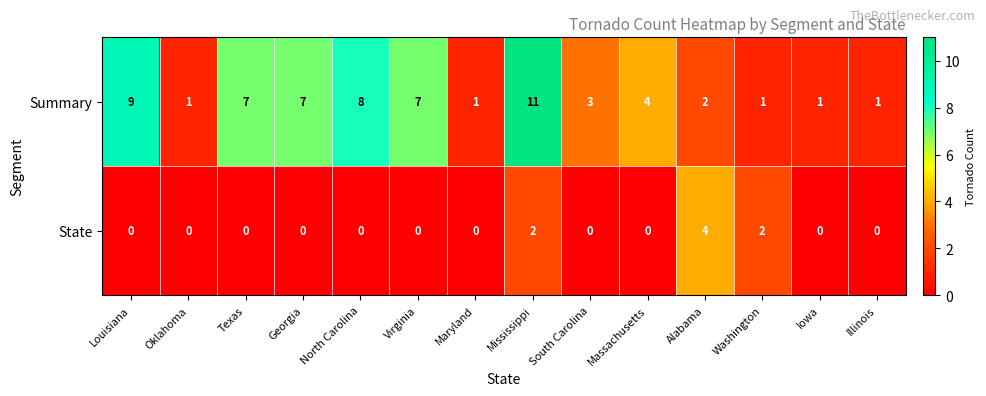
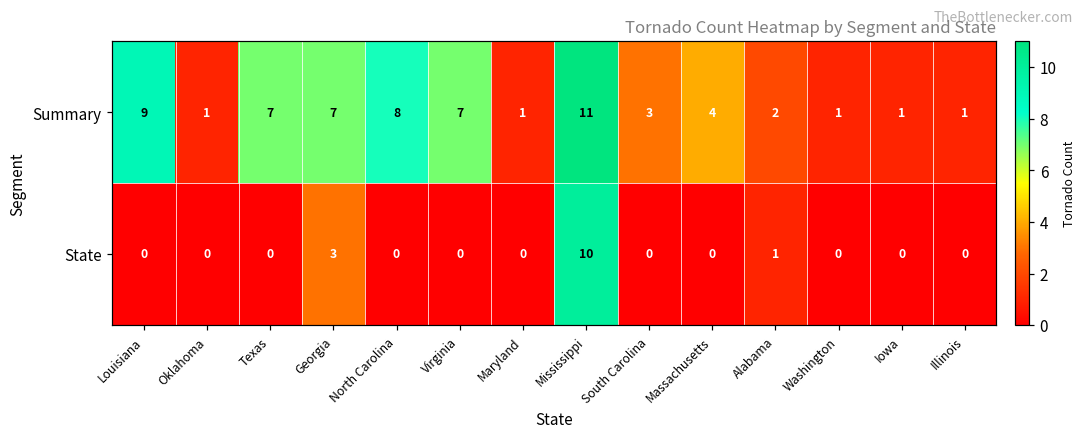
State, Georgia: 0 -> 3
State, Mississippi: 2 -> 10
State, Alabama: 4 -> 1
State, Washington: 2 -> 0
